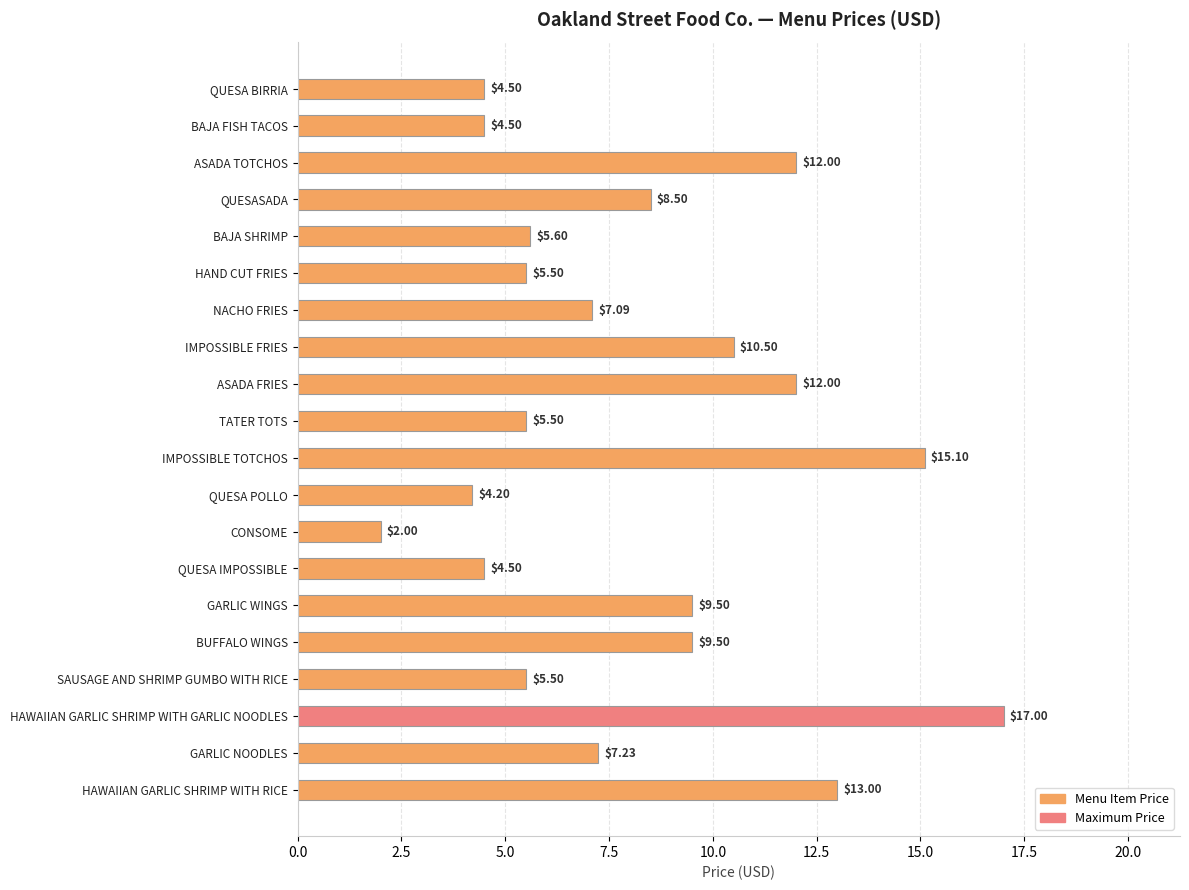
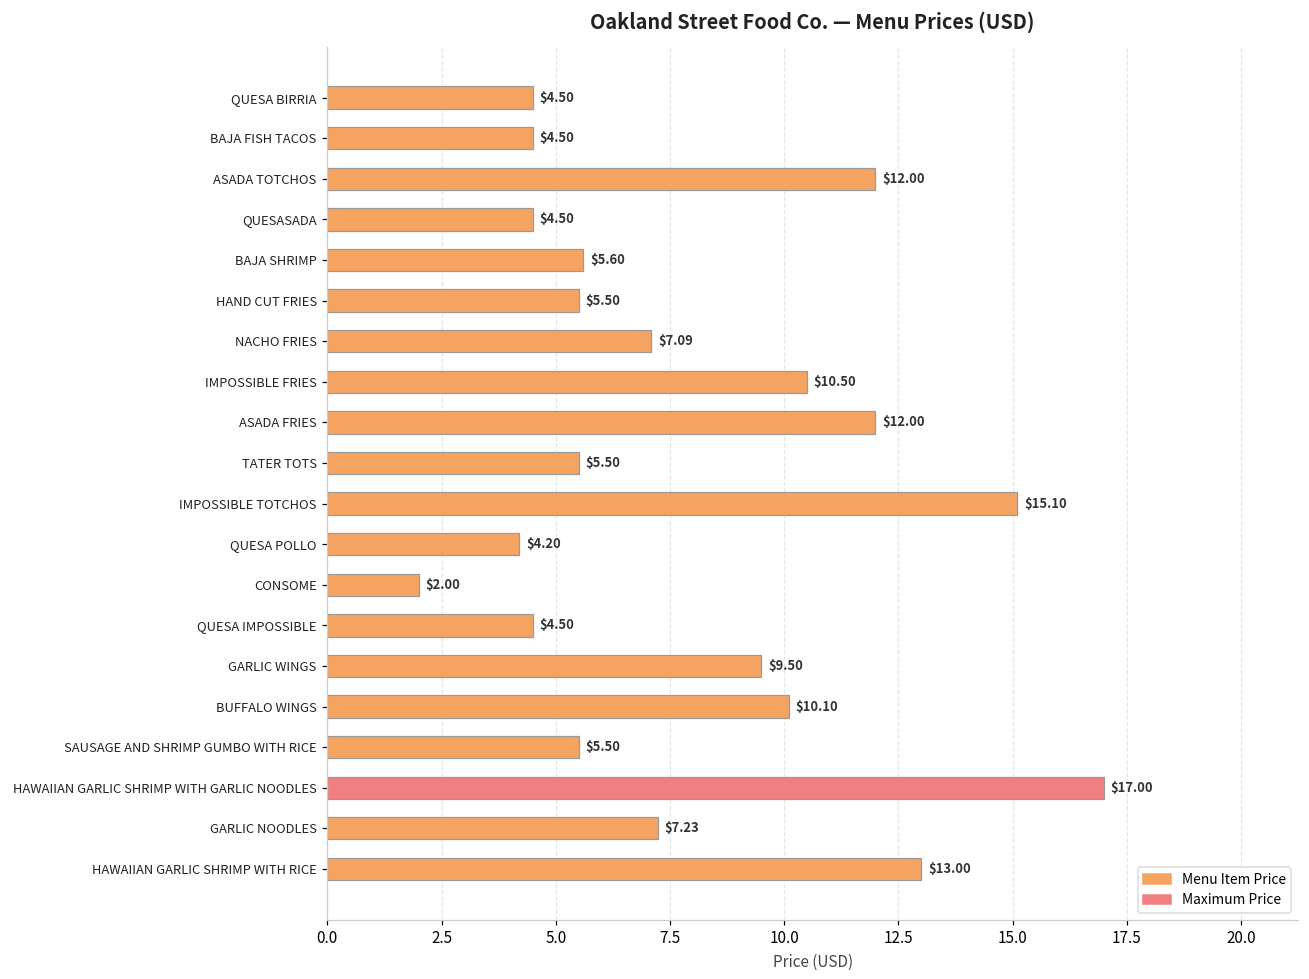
QUESASADA: $8.50 -> $4.50
BUFFALO WINGS: $9.50 -> $10.10
